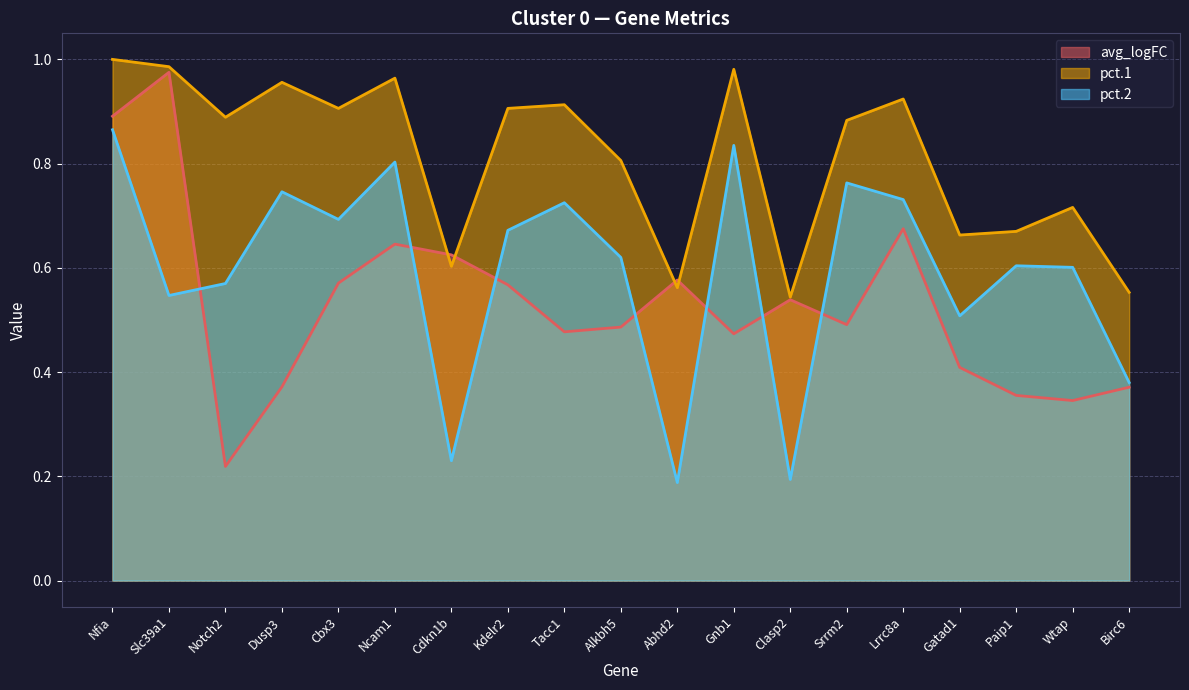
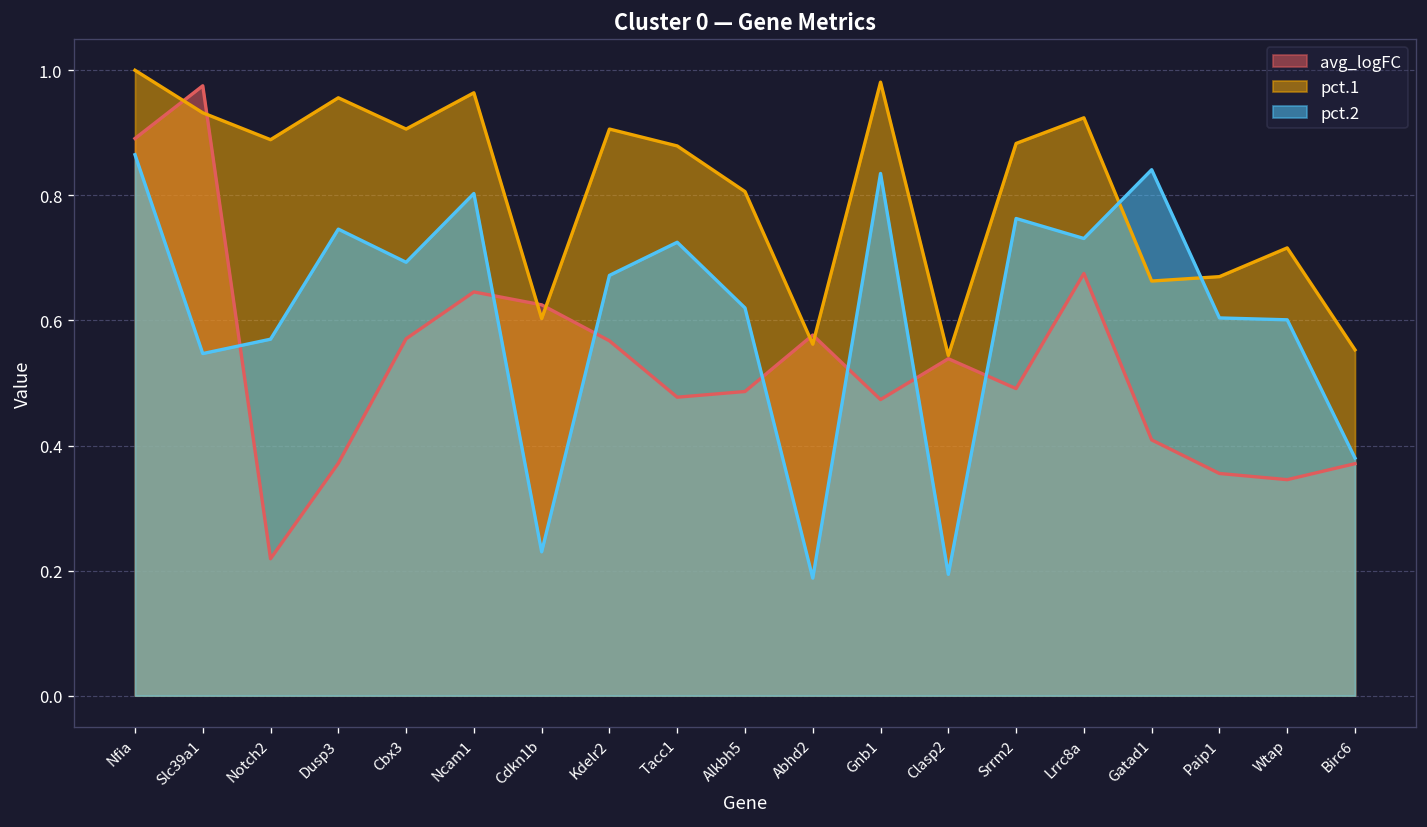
pct.1, Slc39a1: 0.99 -> 0.93
pct.1, Tacc1: 0.91 -> 0.88
pct.2, Gatad1: 0.51 -> 0.84
